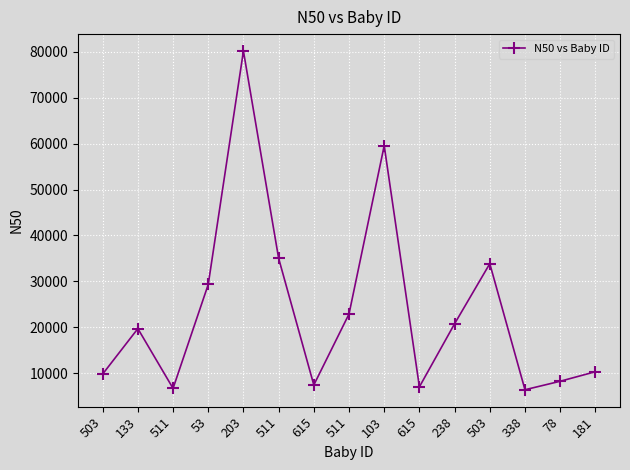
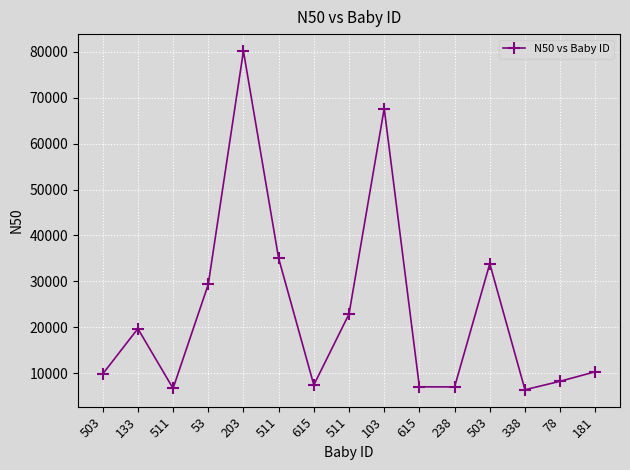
103: 60000 -> 68000
238: 21000 -> 7000
